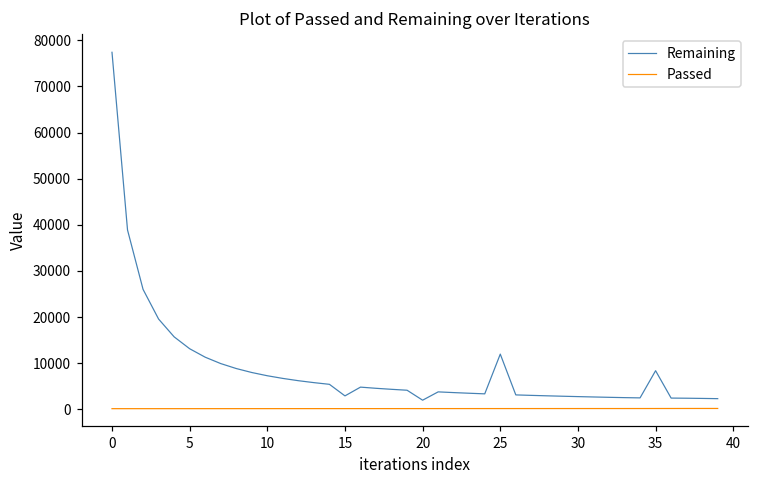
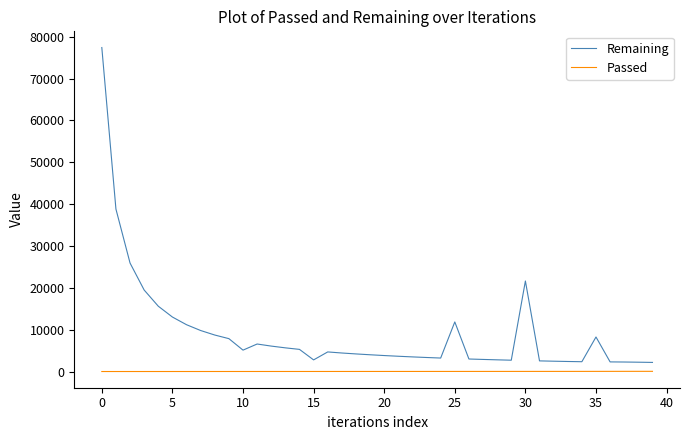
Remaining, 10: 7000 -> 5000
Remaining, 20: 2000 -> 4000
Remaining, 30: 3000 -> 22000
